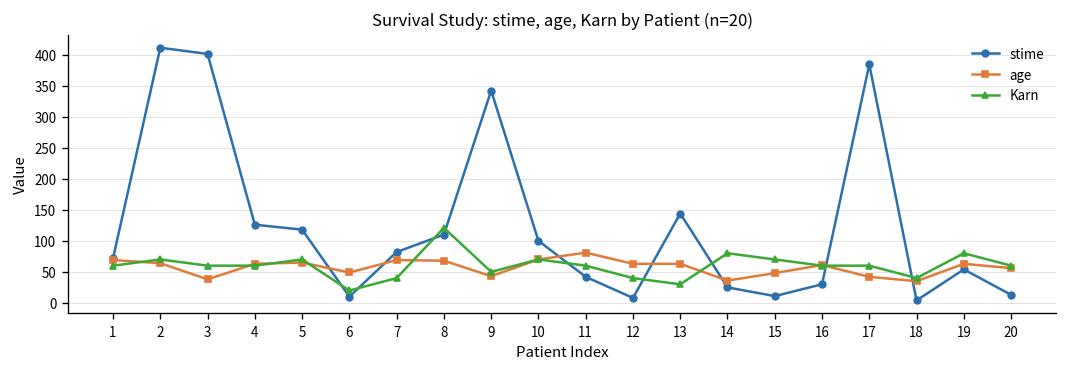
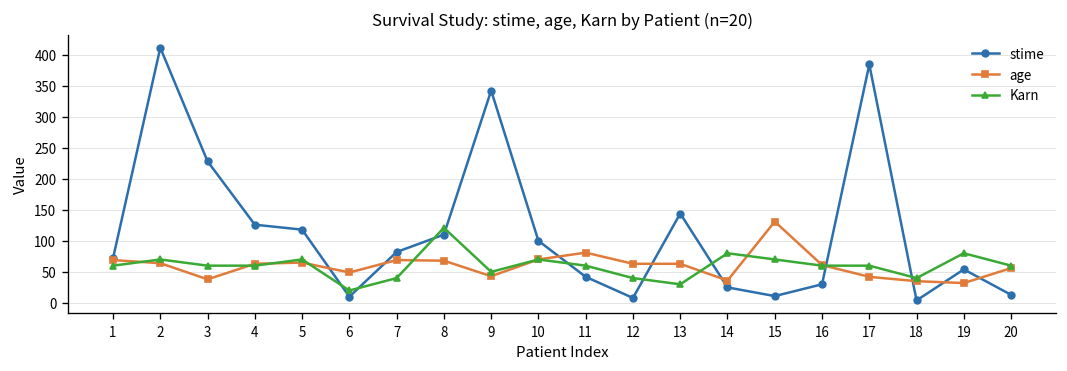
stime, 3: 400 -> 230
age, 15: 50 -> 130
age, 19: 60 -> 30
